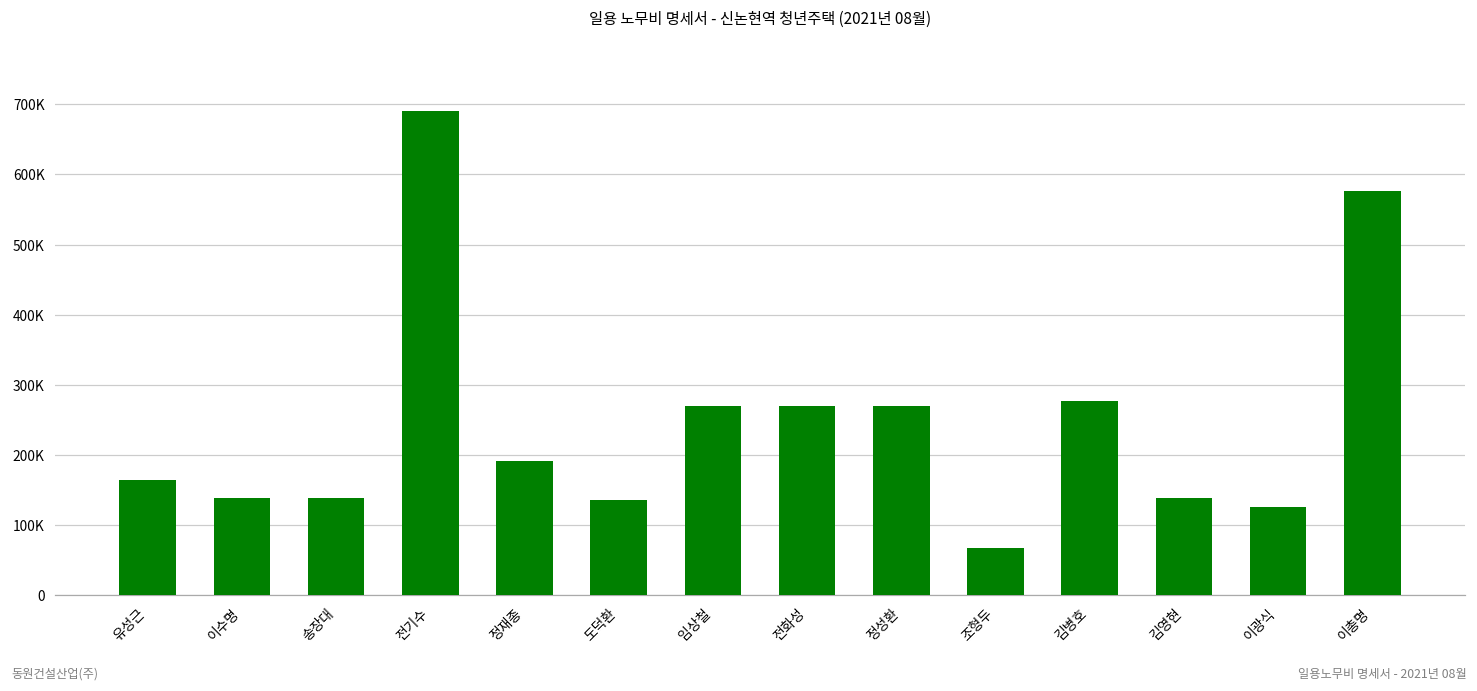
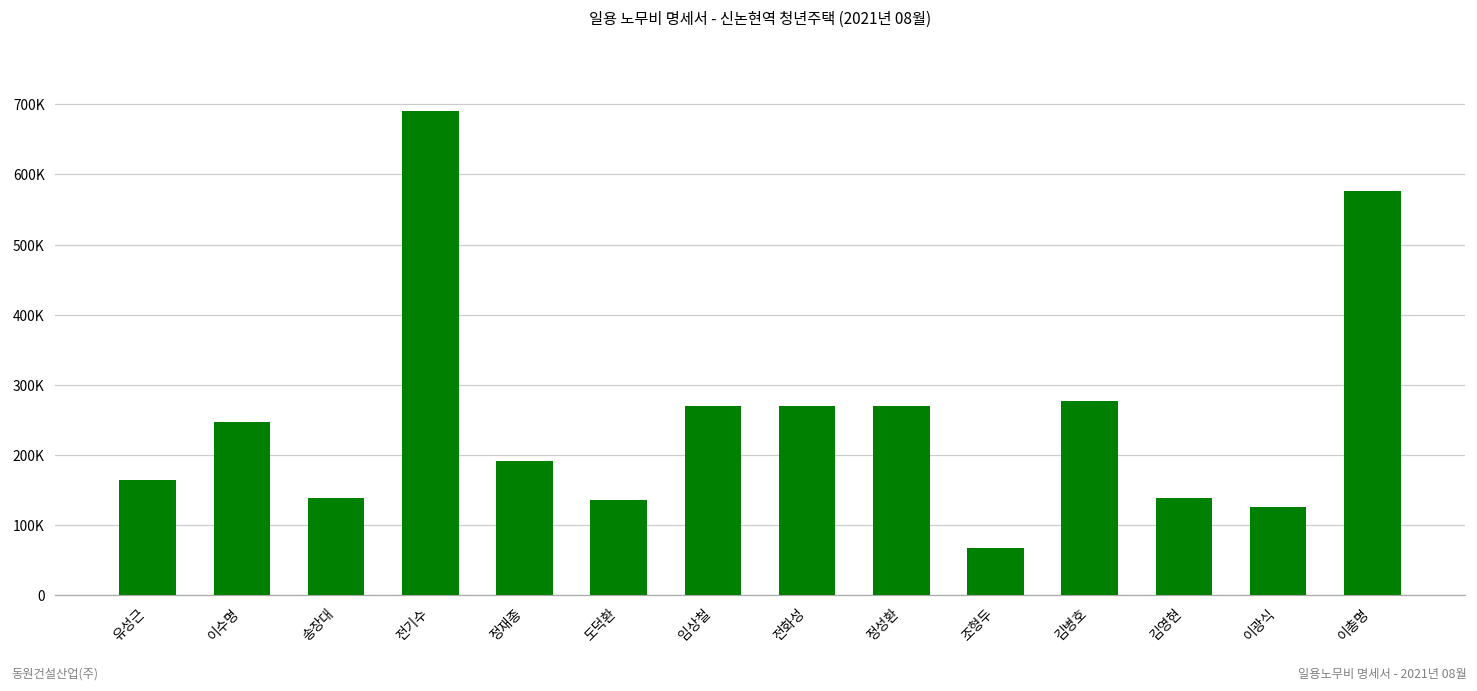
이수명: 140000 -> 250000
